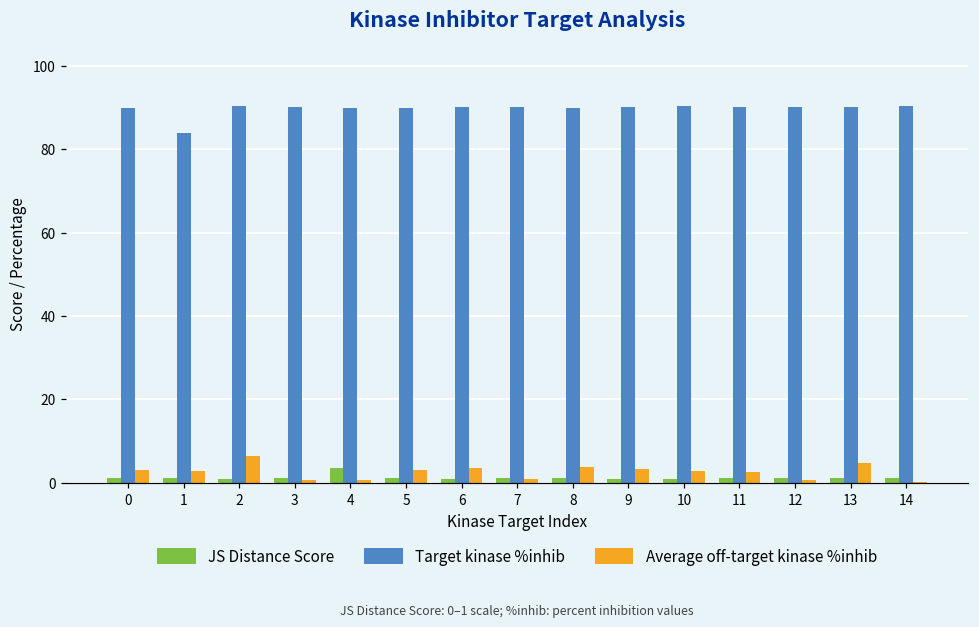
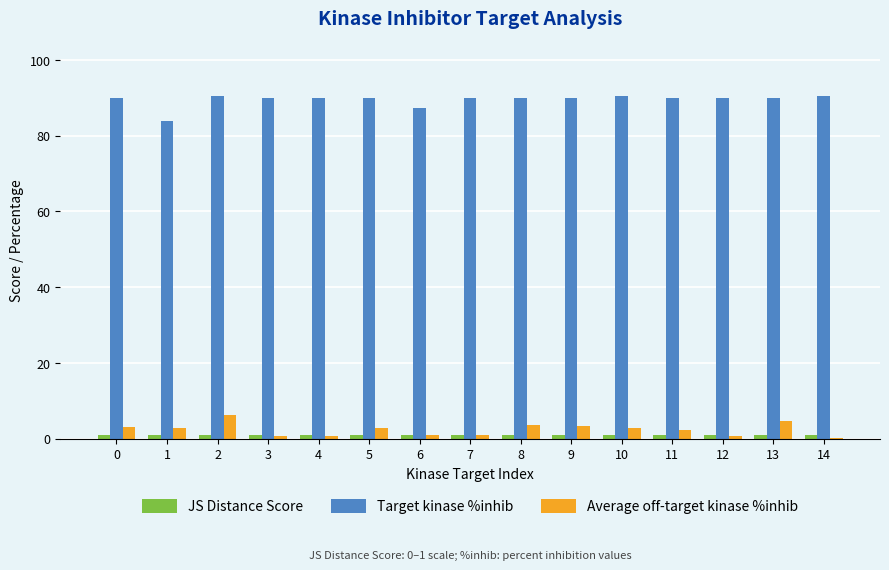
JS Distance Score, 4: 3 -> 1
Target kinase %inhib, 6: 90 -> 87
Average off-target kinase %inhib, 6: 3 -> 1
